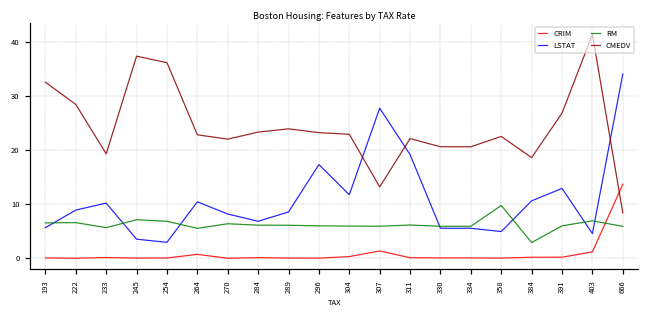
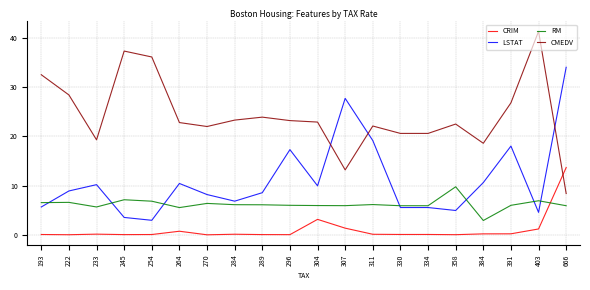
CRIM, 304: 0 -> 3
LSTAT, 304: 12 -> 10
LSTAT, 391: 13 -> 18
